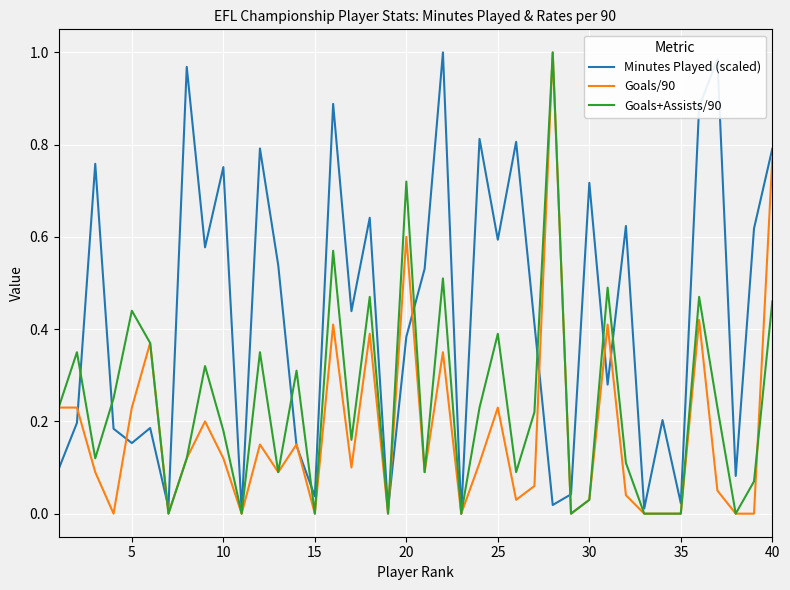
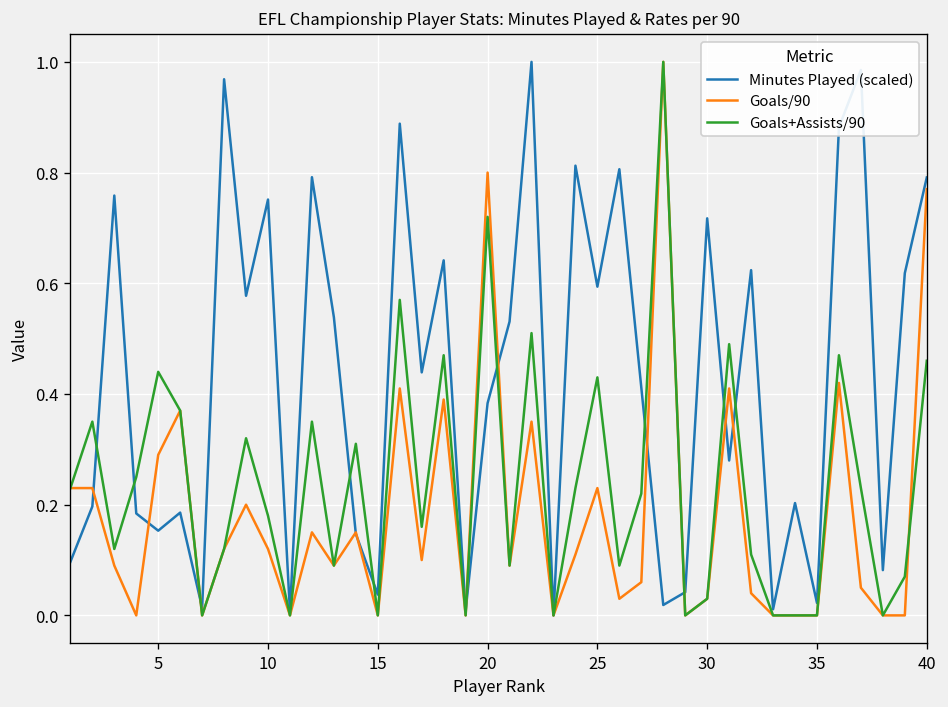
Goals/90, 5: 0.23 -> 0.29
Goals/90, 20: 0.6 -> 0.8
Goals+Assists/90, 25: 0.39 -> 0.43
